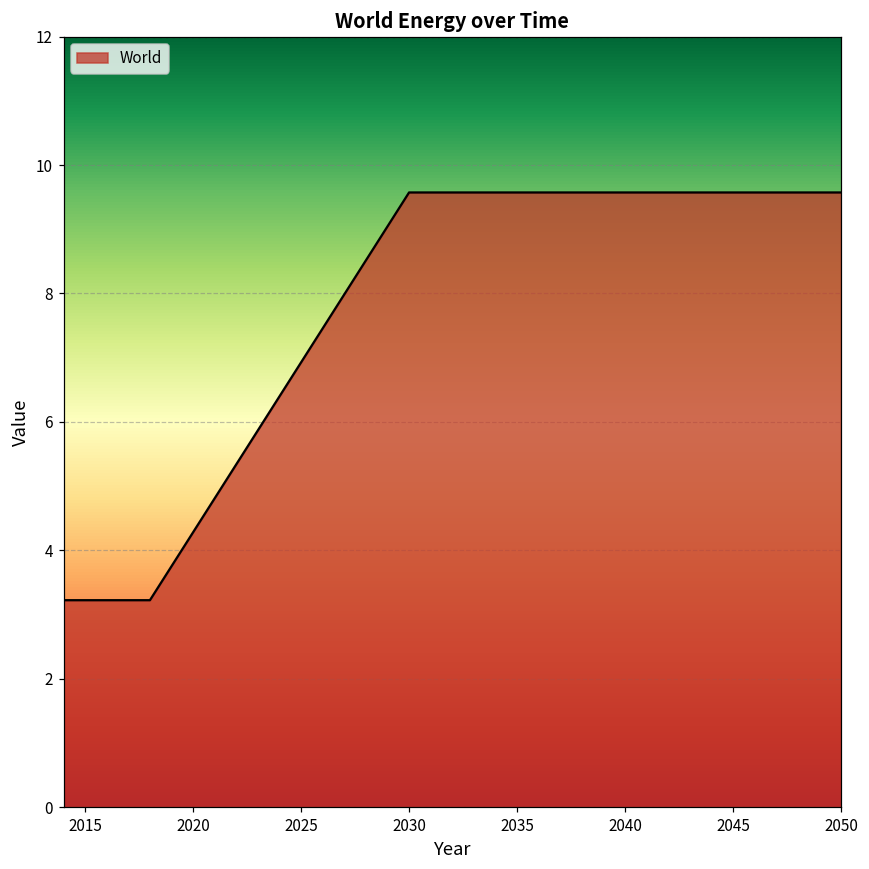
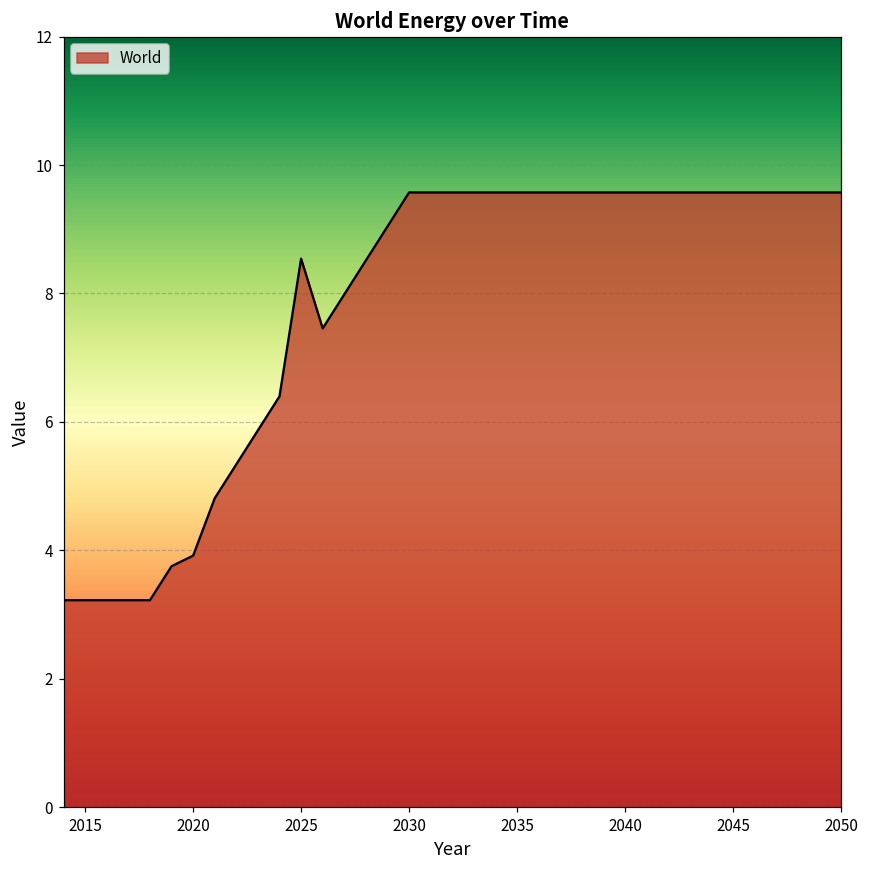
2020: 4.3 -> 3.9
2025: 6.9 -> 8.5
